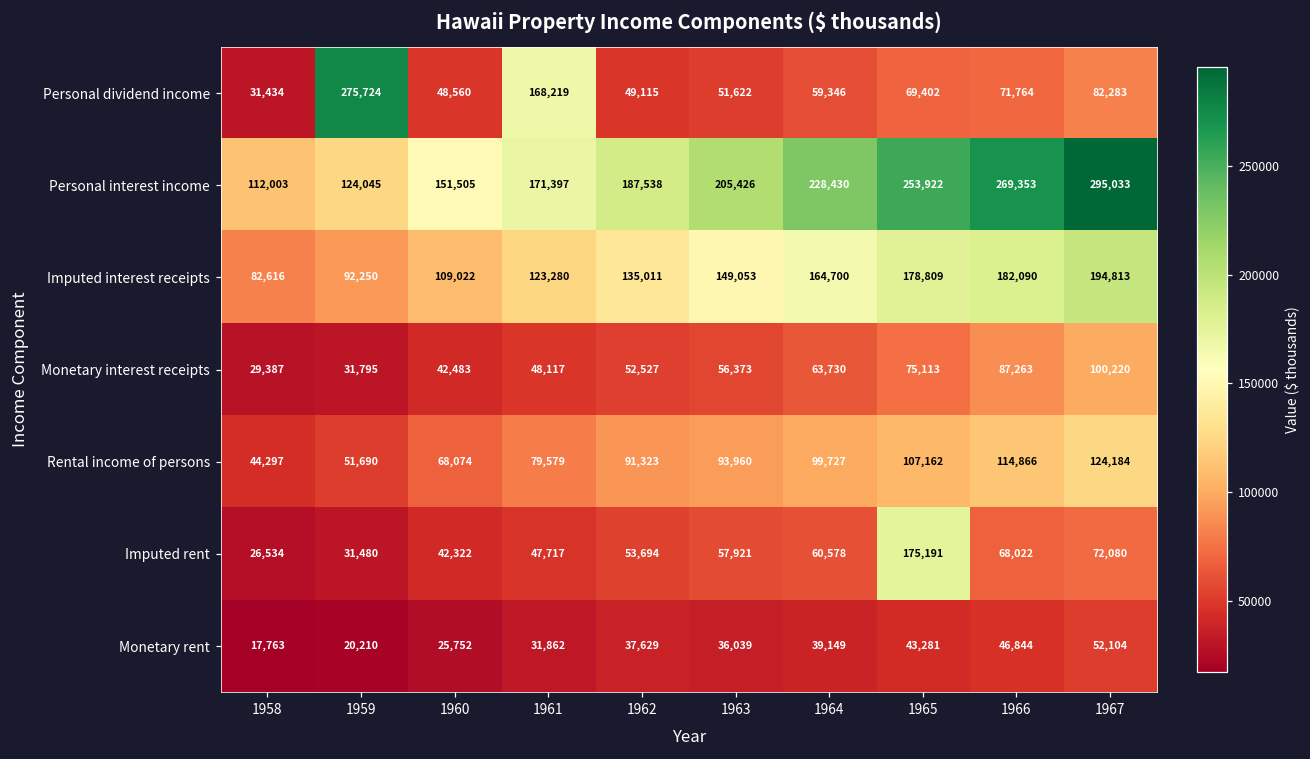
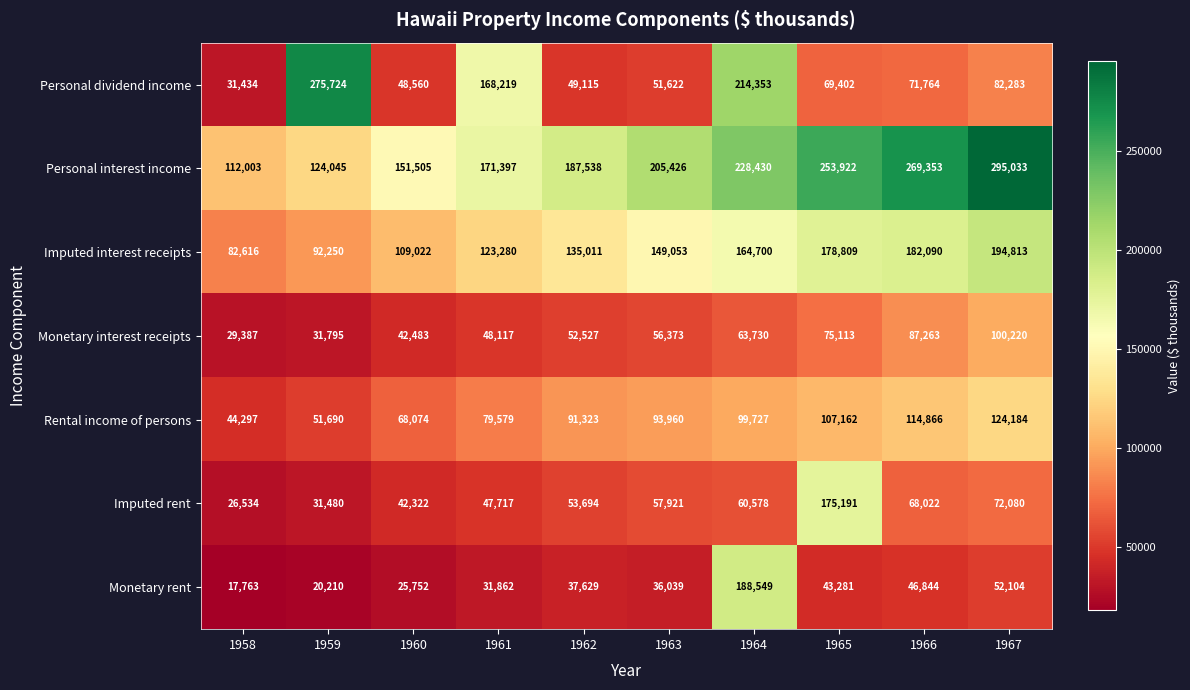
Personal dividend income, 1964: 59,346 -> 214,353
Monetary rent, 1964: 39,149 -> 188,549
